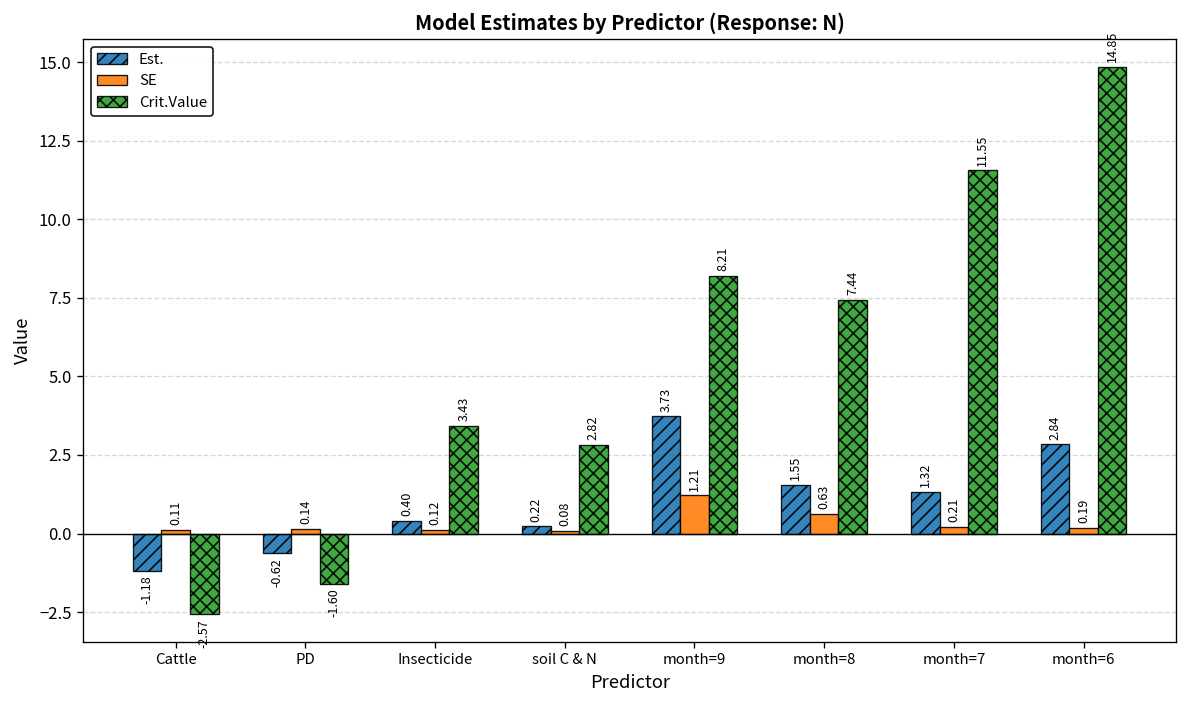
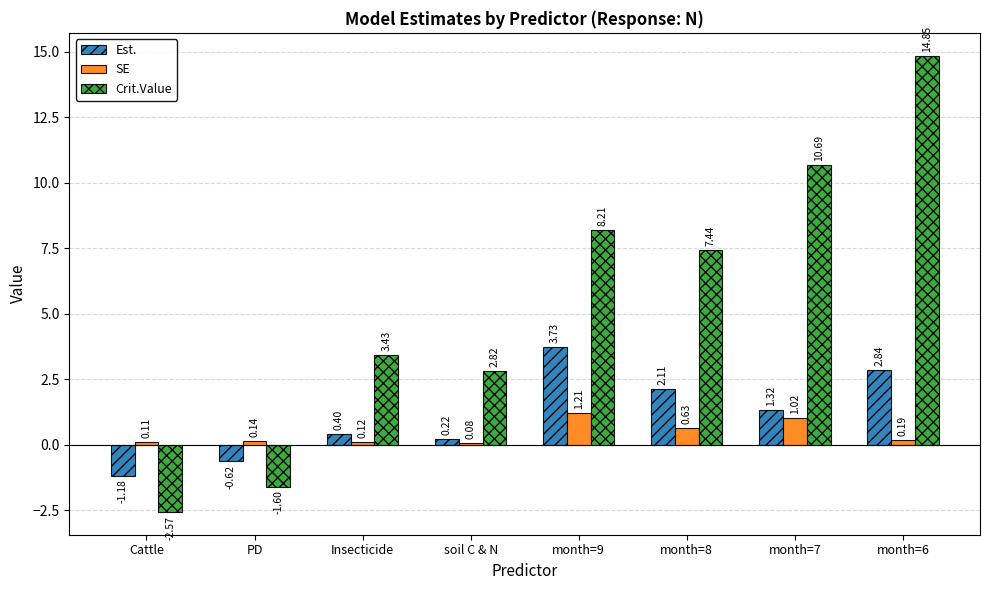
Est., month=8: 1.55 -> 2.11
SE, month=7: 0.21 -> 1.02
Crit.Value, month=7: 11.55 -> 10.69
